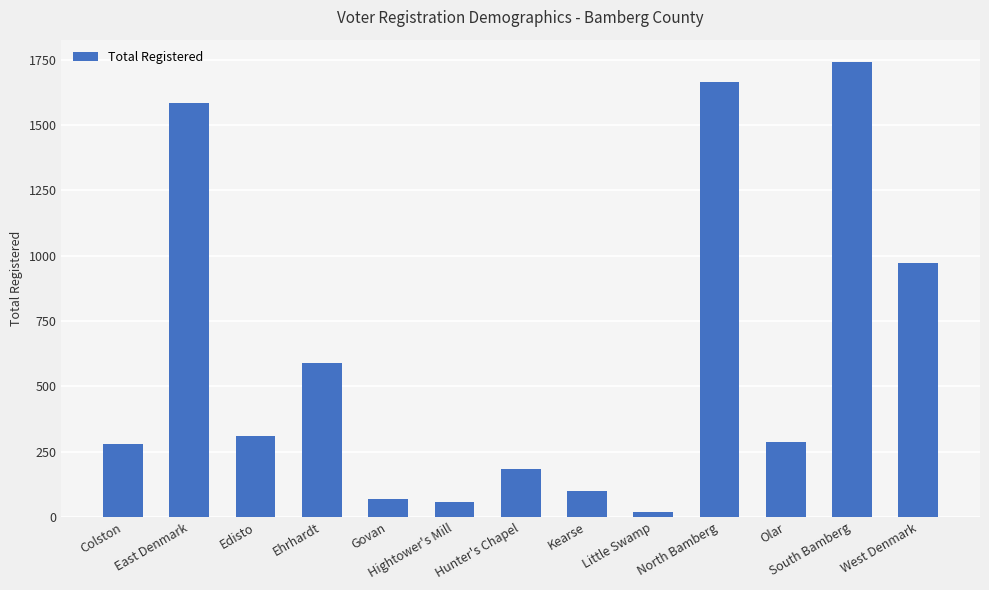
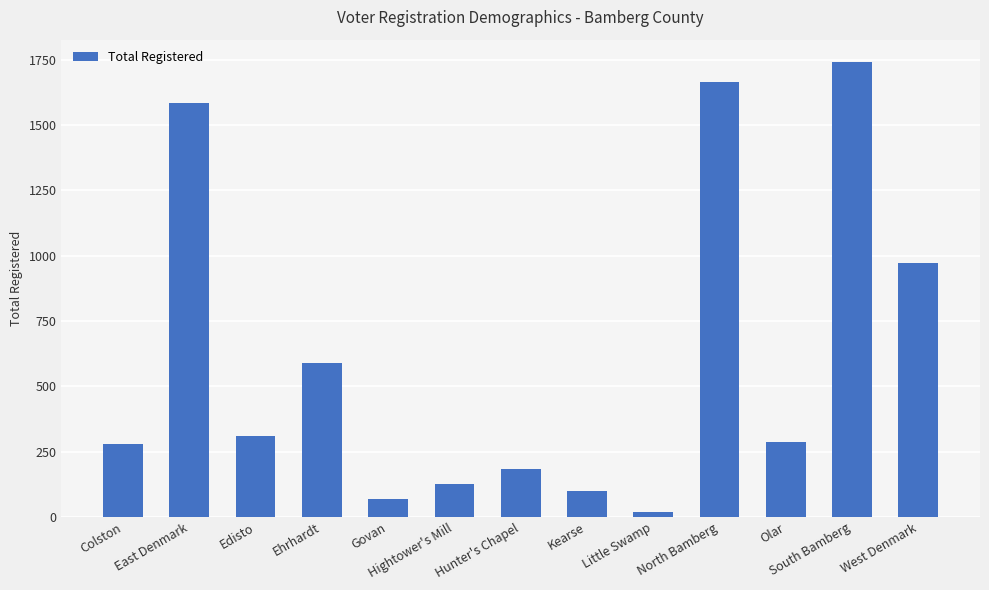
Hightower's Mill: 60 -> 130
